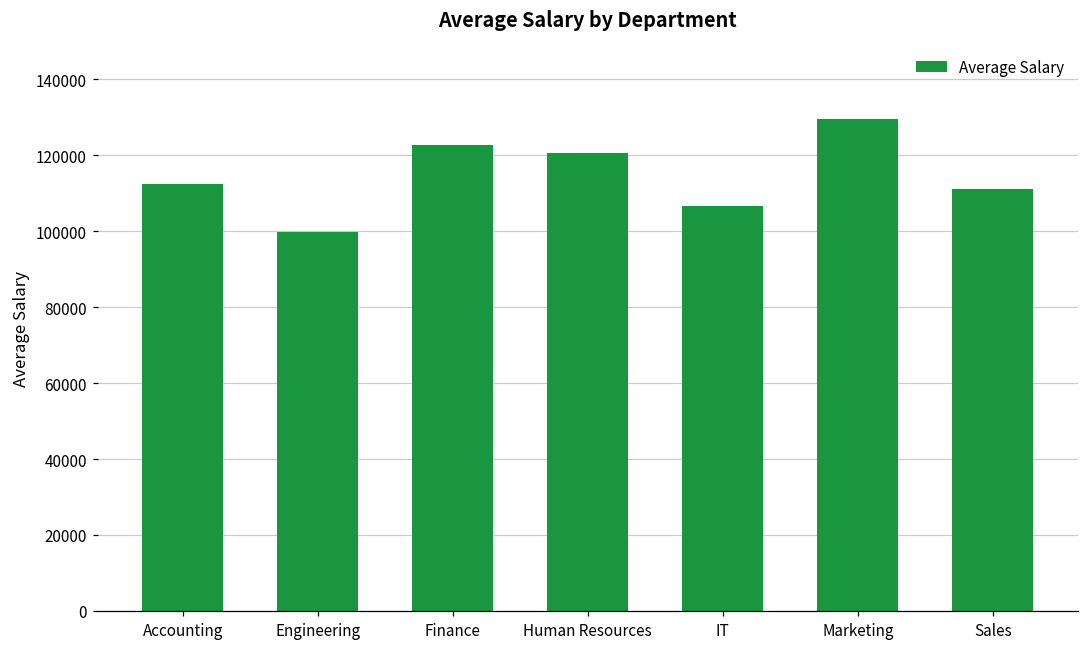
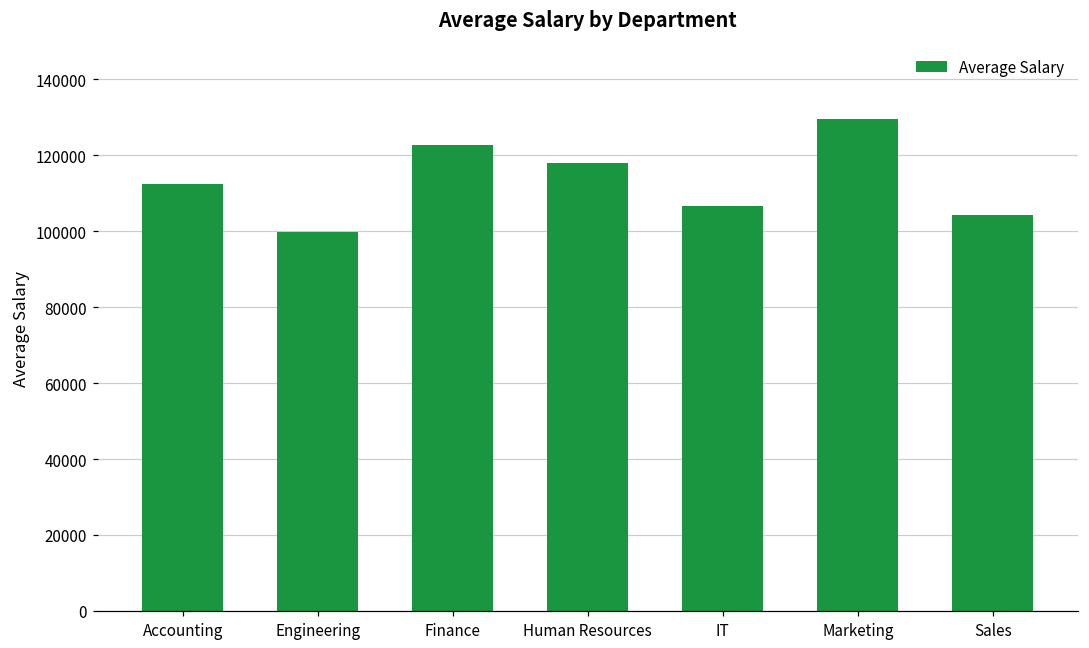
Human Resources: 121000 -> 118000
Sales: 111000 -> 104000
